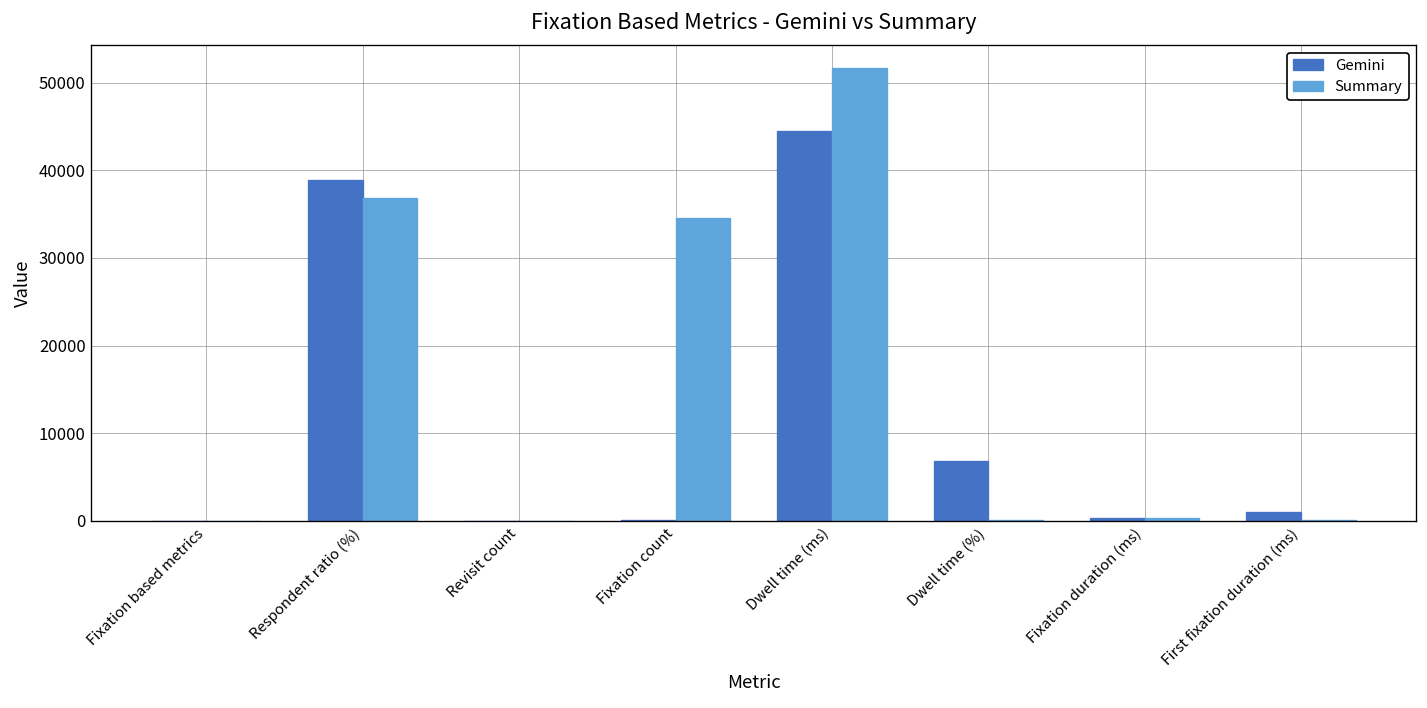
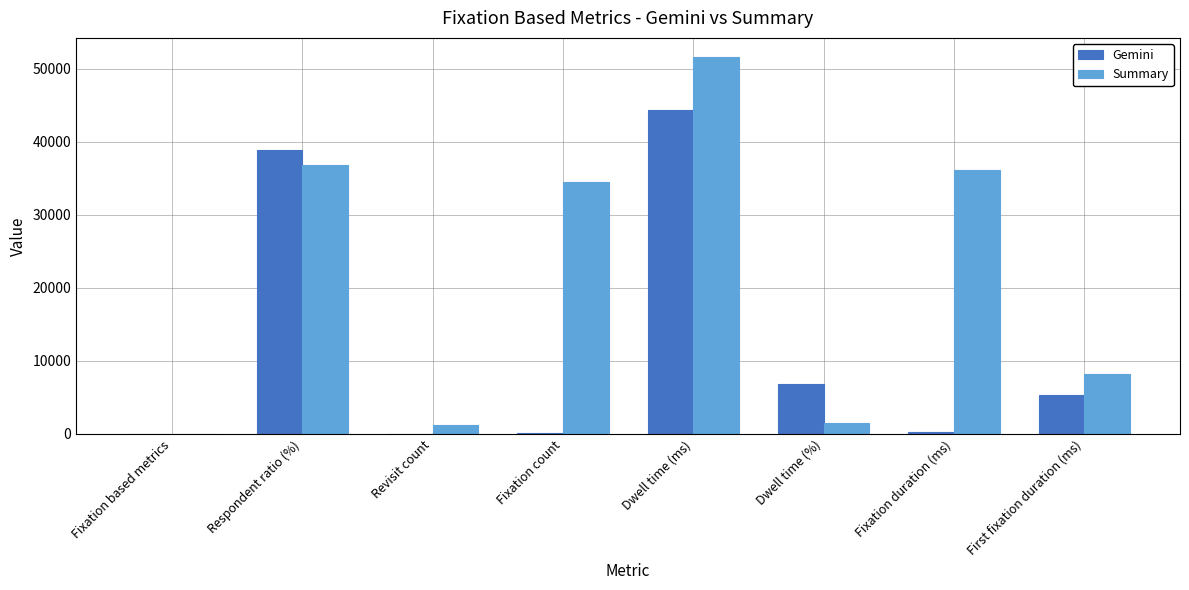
Summary, Revisit count: 0 -> 1000
Summary, Dwell time (%): 0 -> 2000
Summary, Fixation duration (ms): 0 -> 36000
Gemini, First fixation duration (ms): 1000 -> 5000
Summary, First fixation duration (ms): 0 -> 8000
